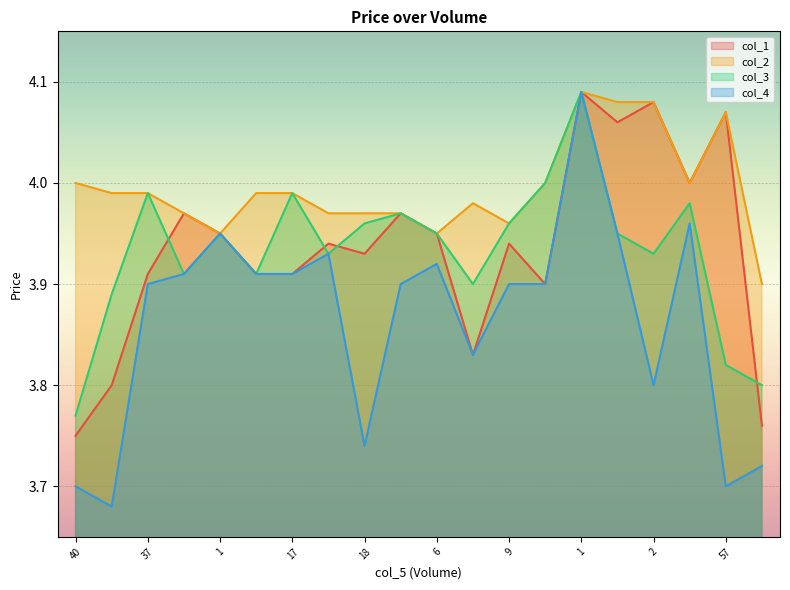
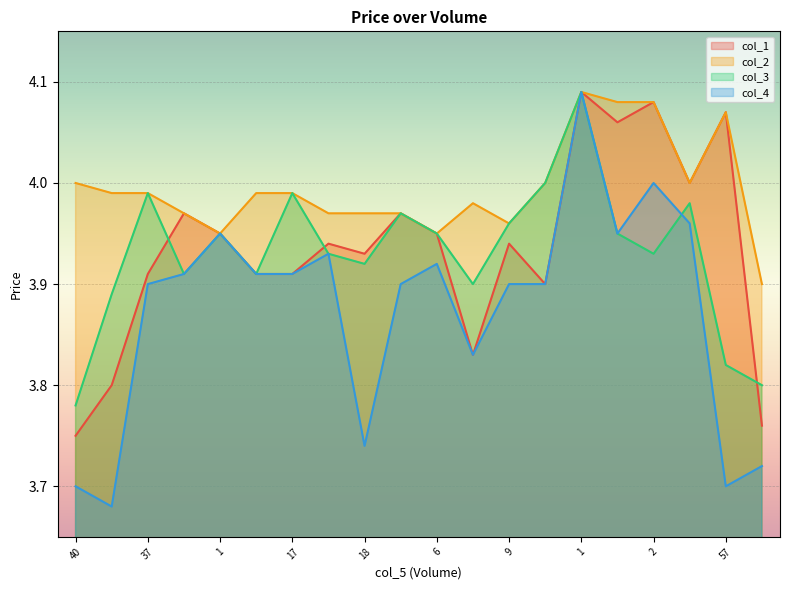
col_3, 40: 3.77 -> 3.78
col_3, 18: 3.96 -> 3.92
col_4, 2: 3.8 -> 4.0
